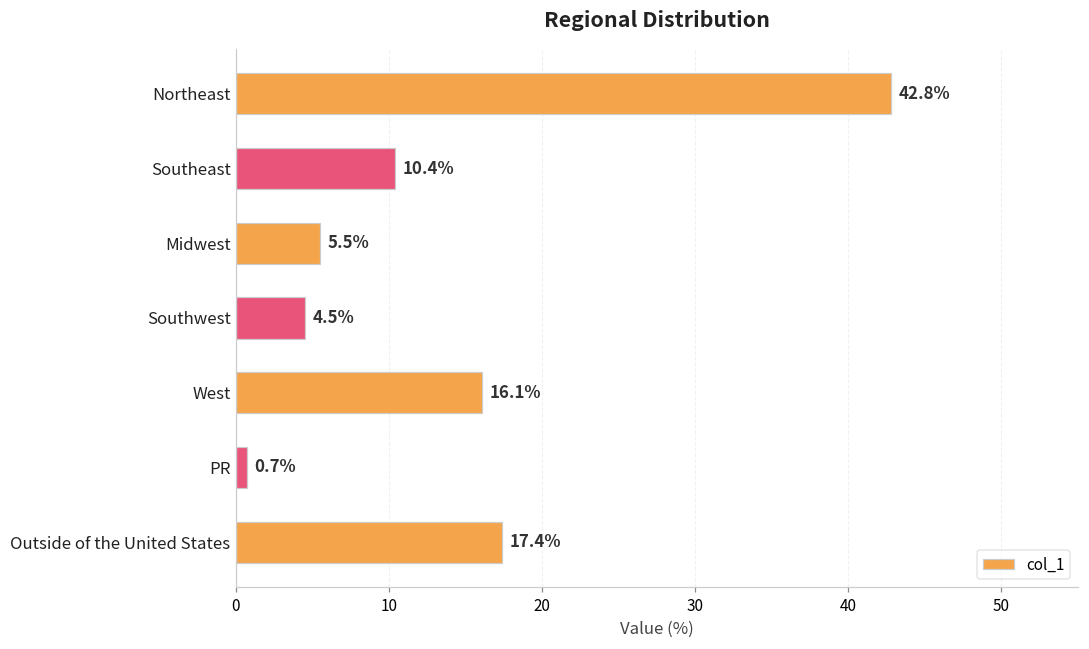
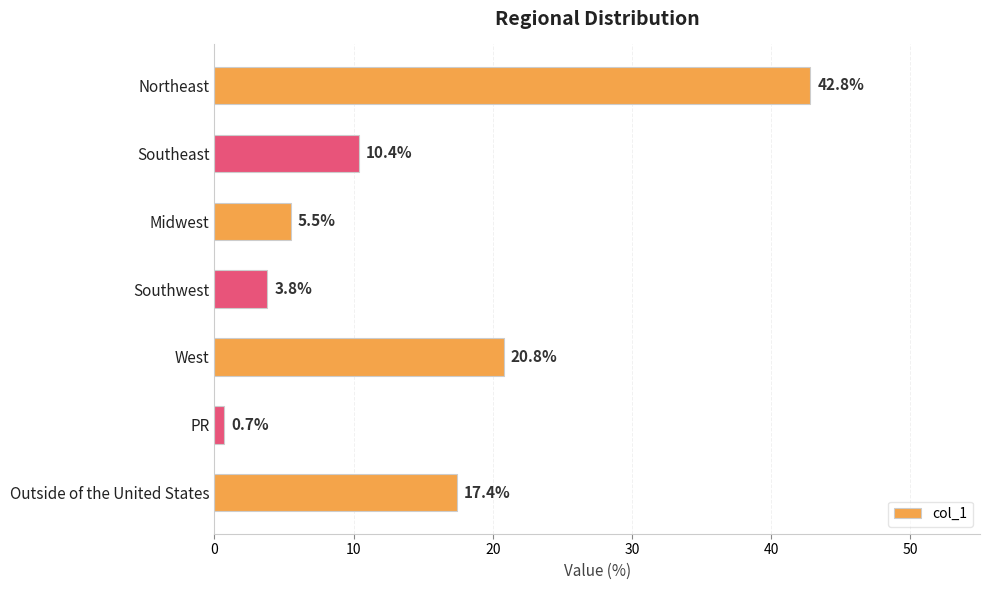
Southwest: 4.5% -> 3.8%
West: 16.1% -> 20.8%
